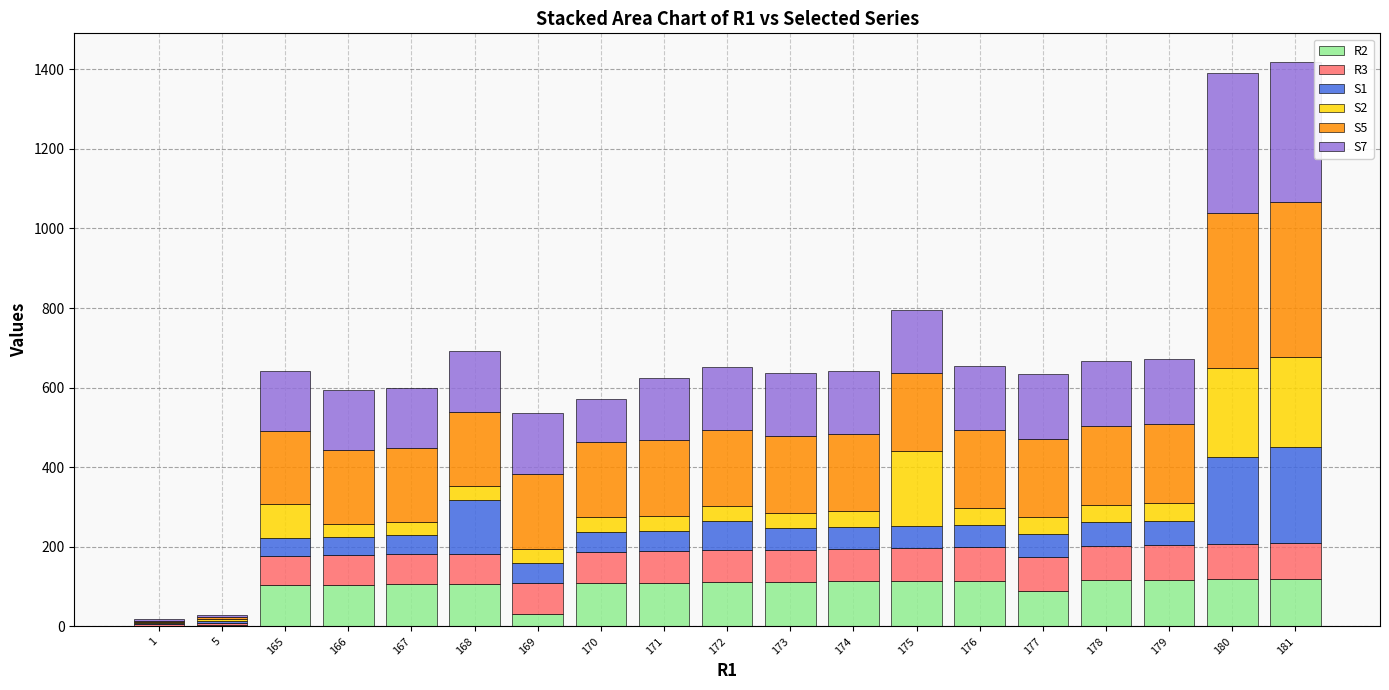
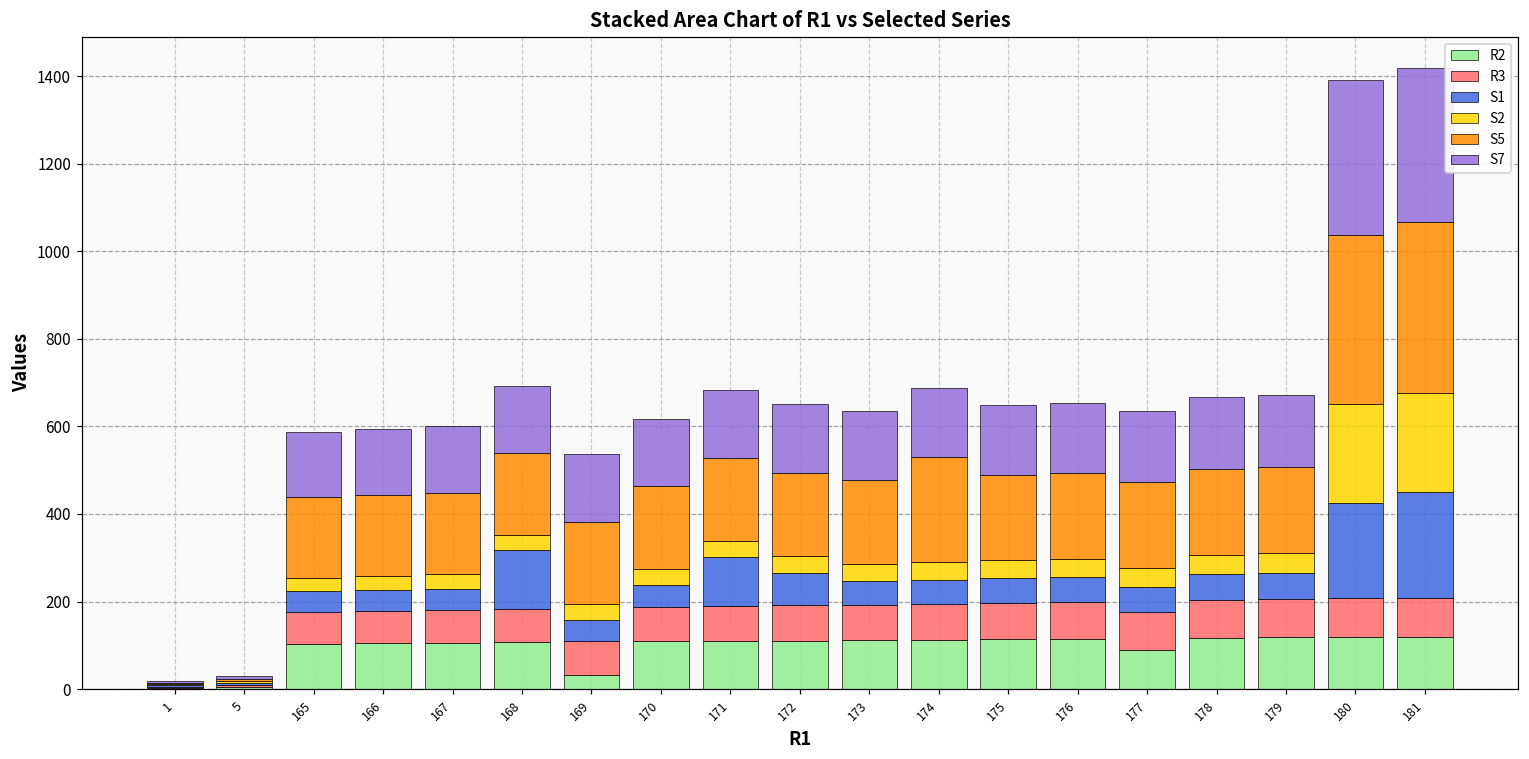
S2, 165: 80 -> 30
S7, 170: 110 -> 160
S1, 171: 50 -> 110
S5, 174: 190 -> 240
S2, 175: 190 -> 40
